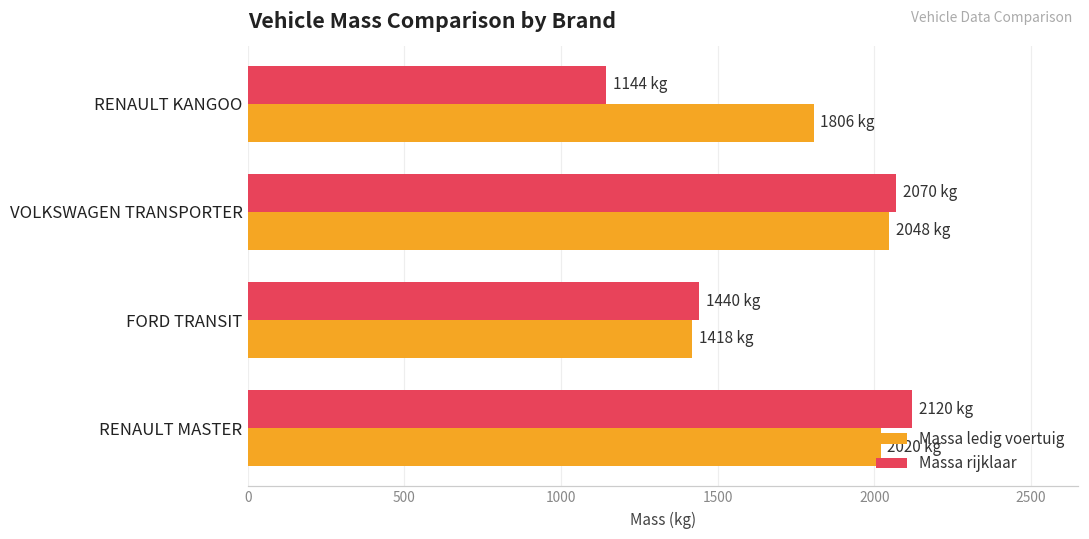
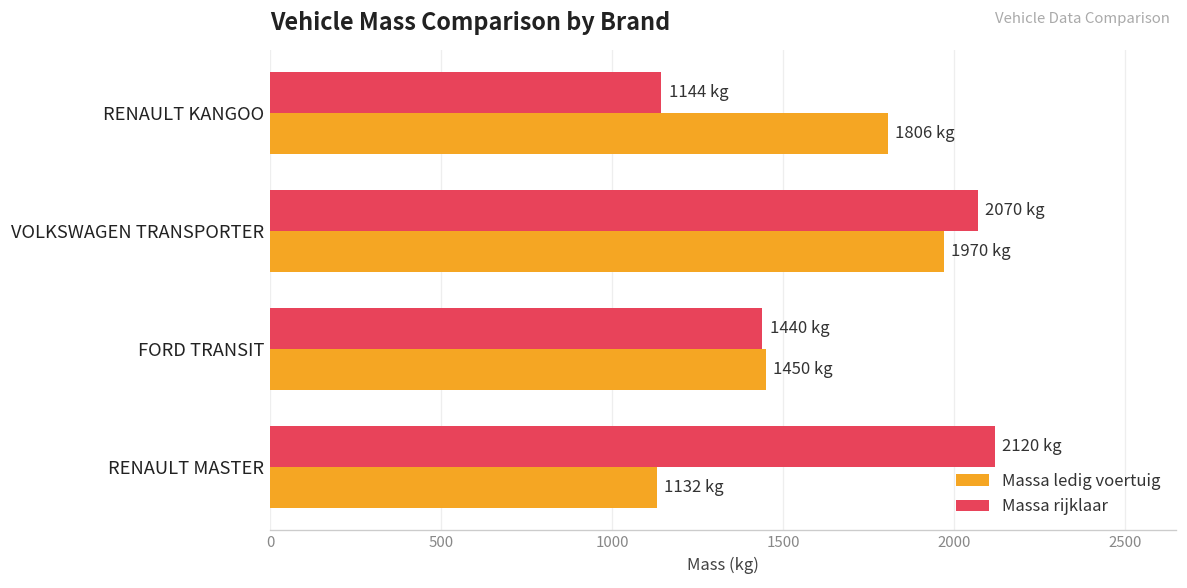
Massa ledig voertuig, VOLKSWAGEN TRANSPORTER: 2048 -> 1970
Massa ledig voertuig, FORD TRANSIT: 1418 -> 1450
Massa ledig voertuig, RENAULT MASTER: 2020 -> 1132
